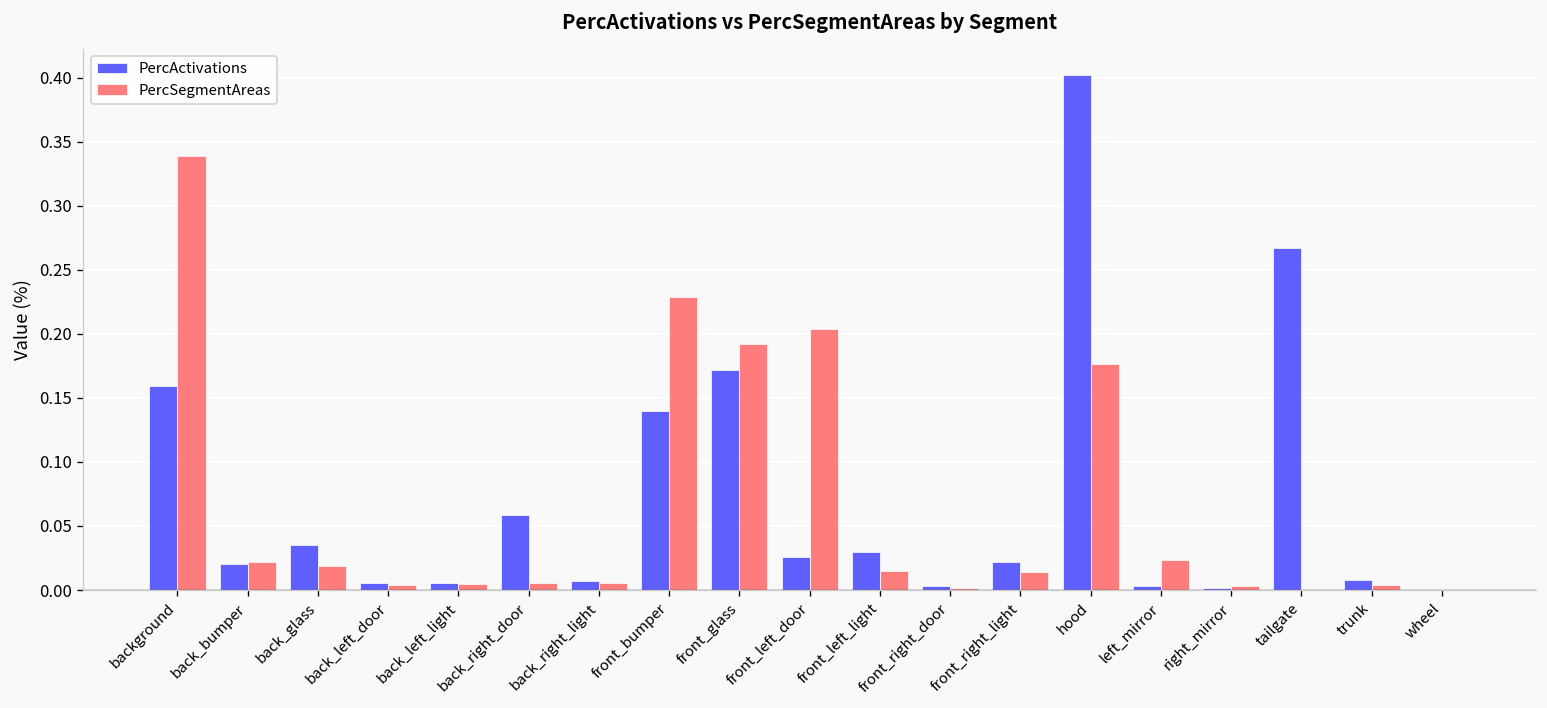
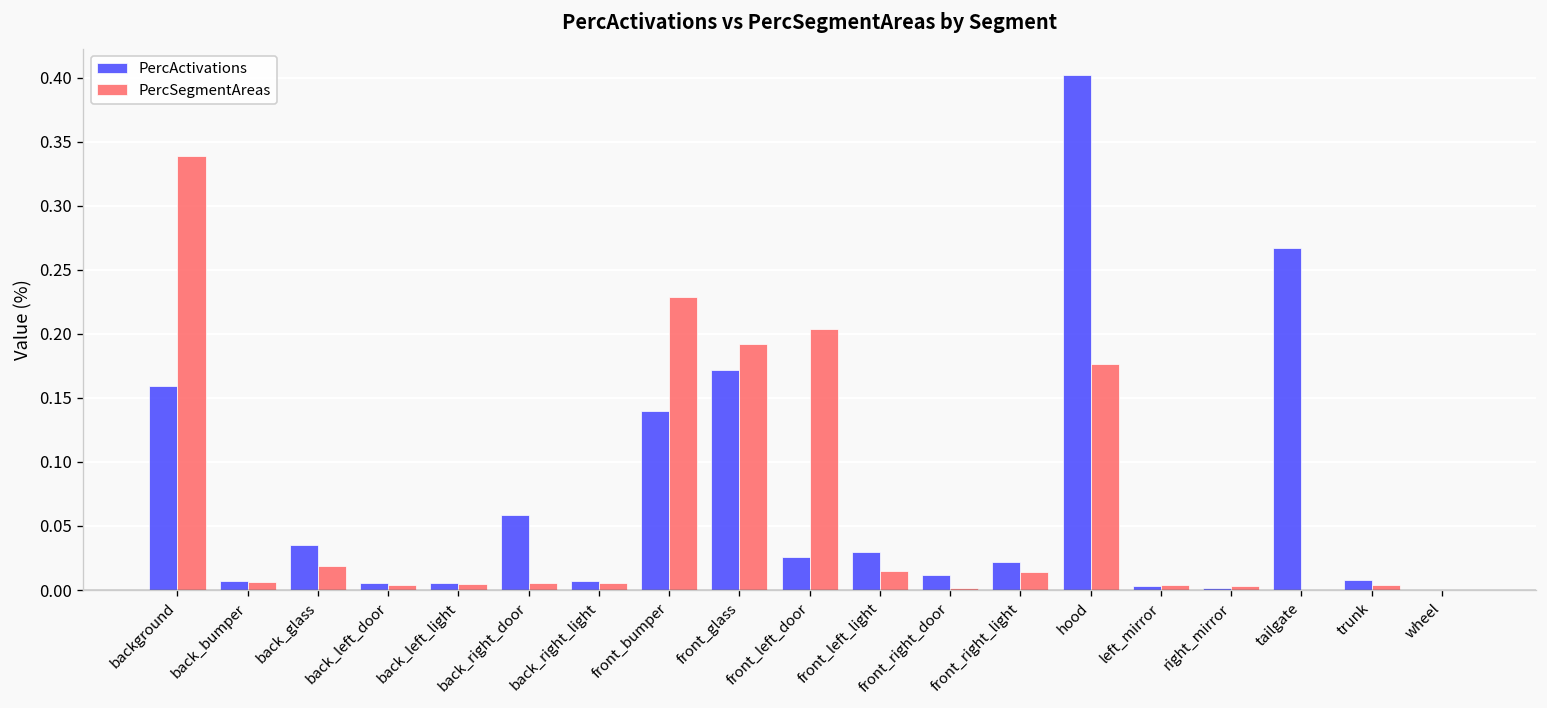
PercActivations, back_bumper: 0.020 -> 0.007
PercSegmentAreas, back_bumper: 0.022 -> 0.007
PercActivations, front_right_door: 0.003 -> 0.012
PercSegmentAreas, left_mirror: 0.024 -> 0.004
